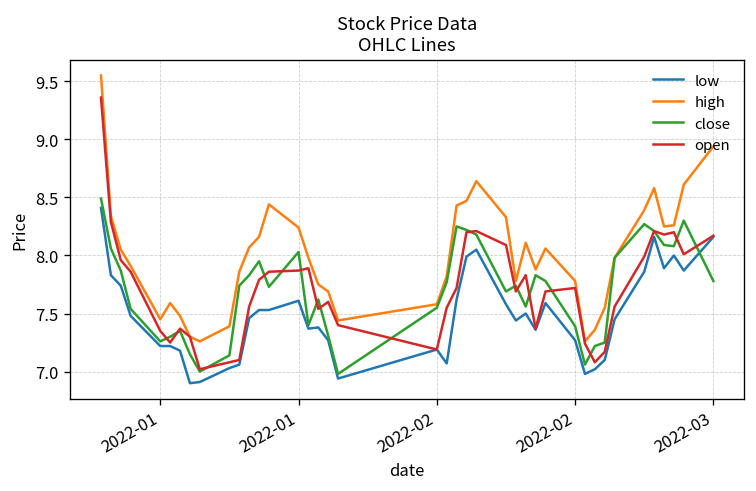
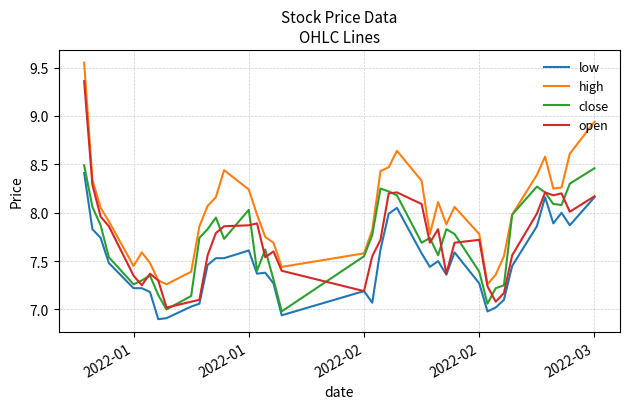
close, 2022-03: 7.8 -> 8.5
